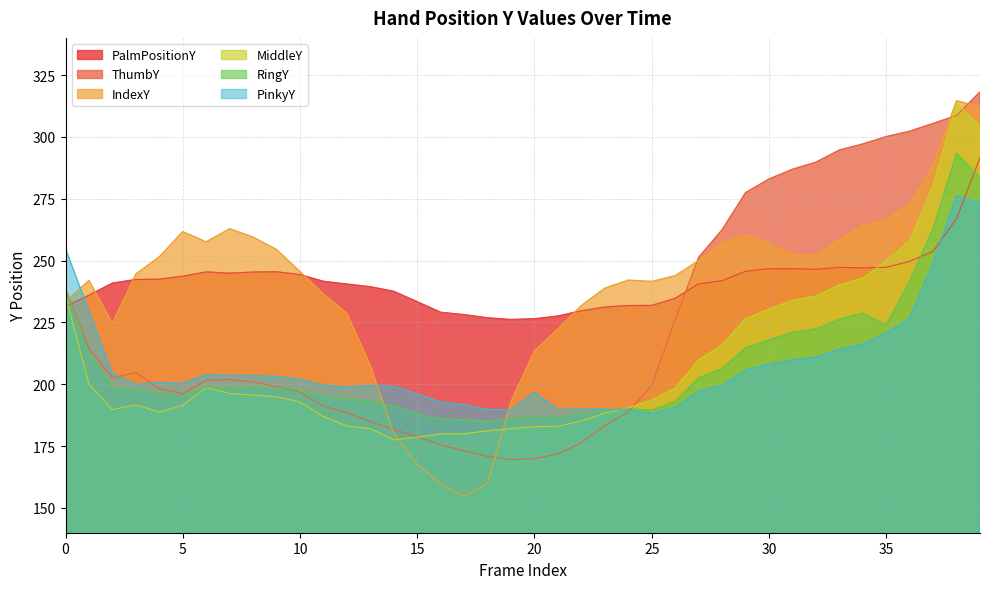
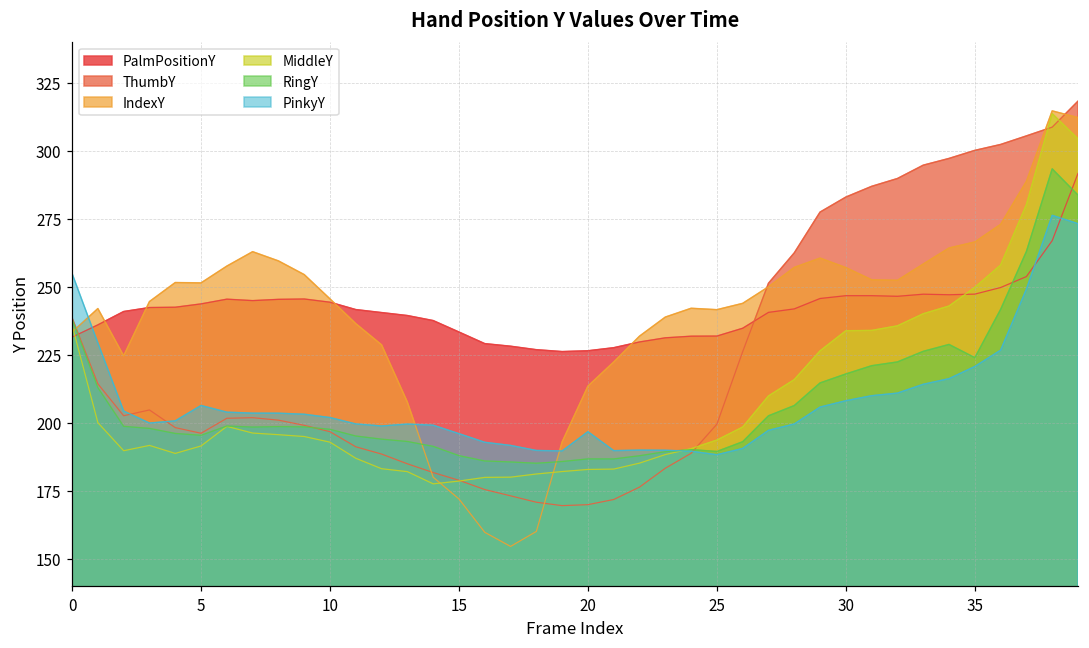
IndexY, 5: 262 -> 251
PinkyY, 5: 200 -> 206
IndexY, 15: 168 -> 172
MiddleY, 30: 230 -> 234
